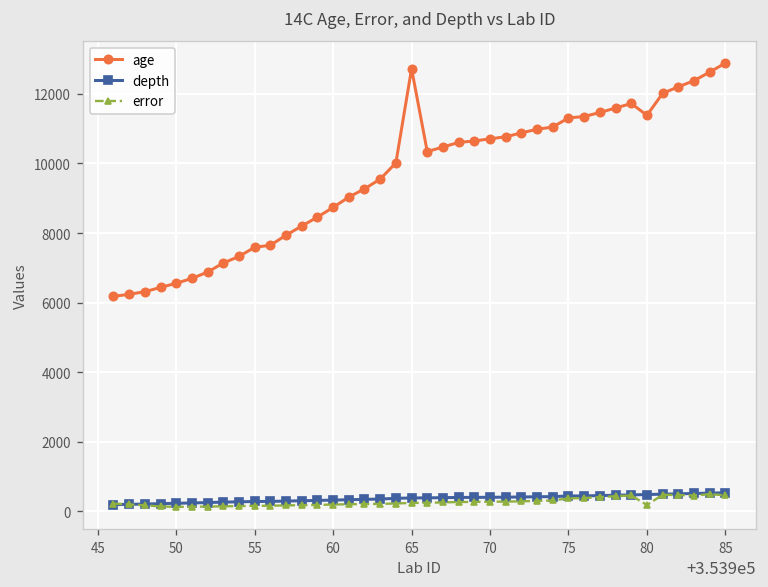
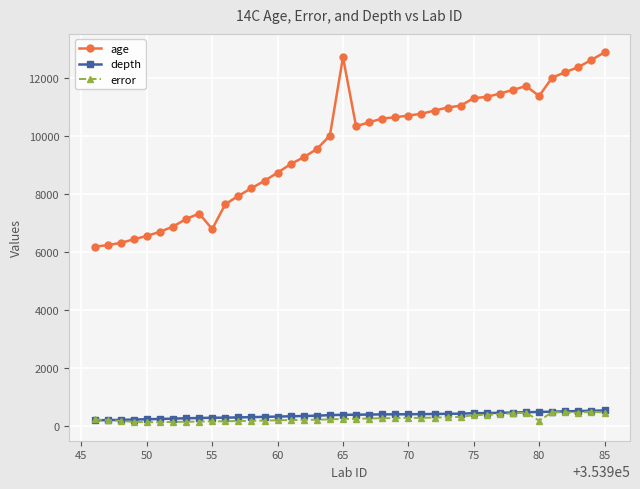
age, 55: 7600 -> 6800
